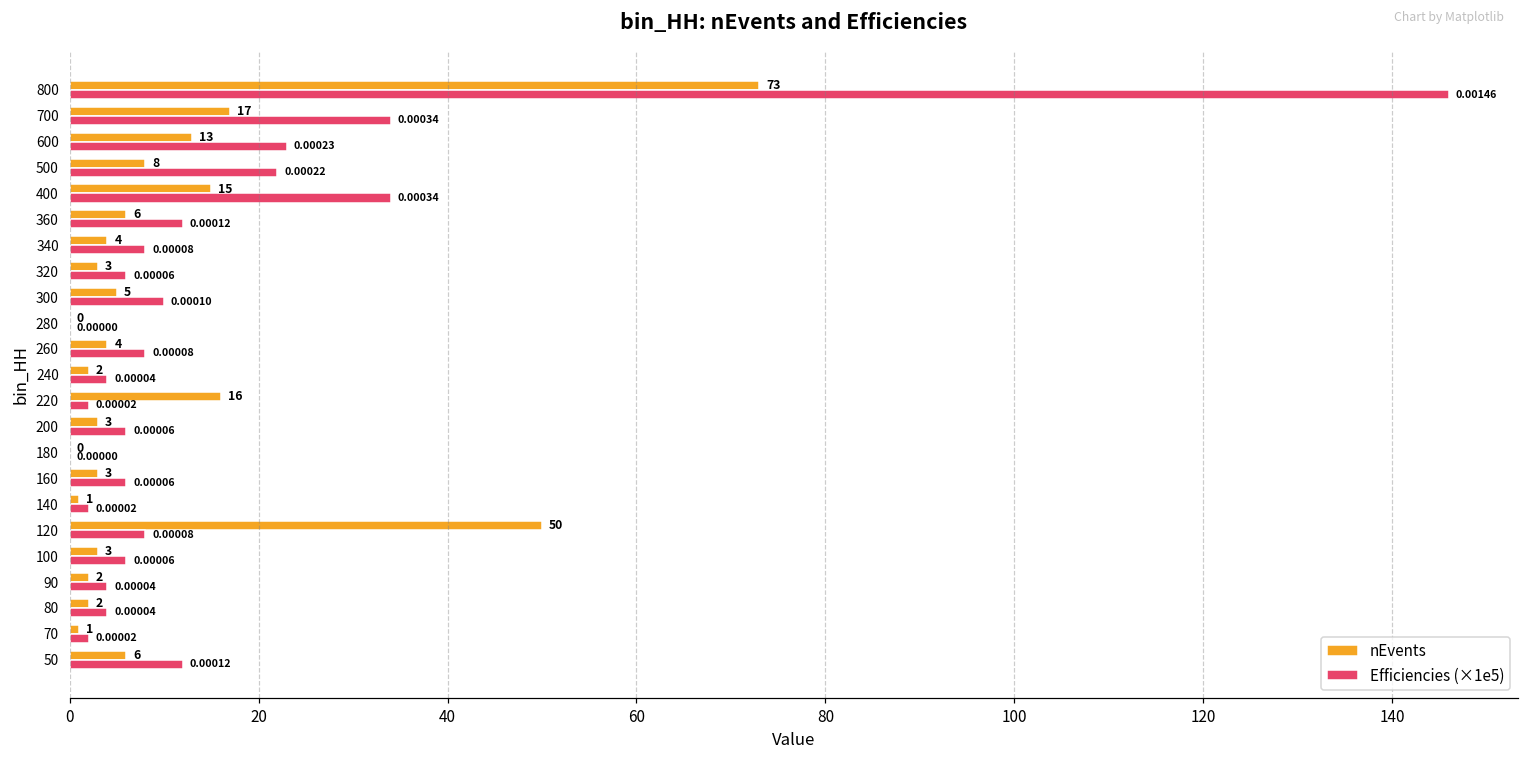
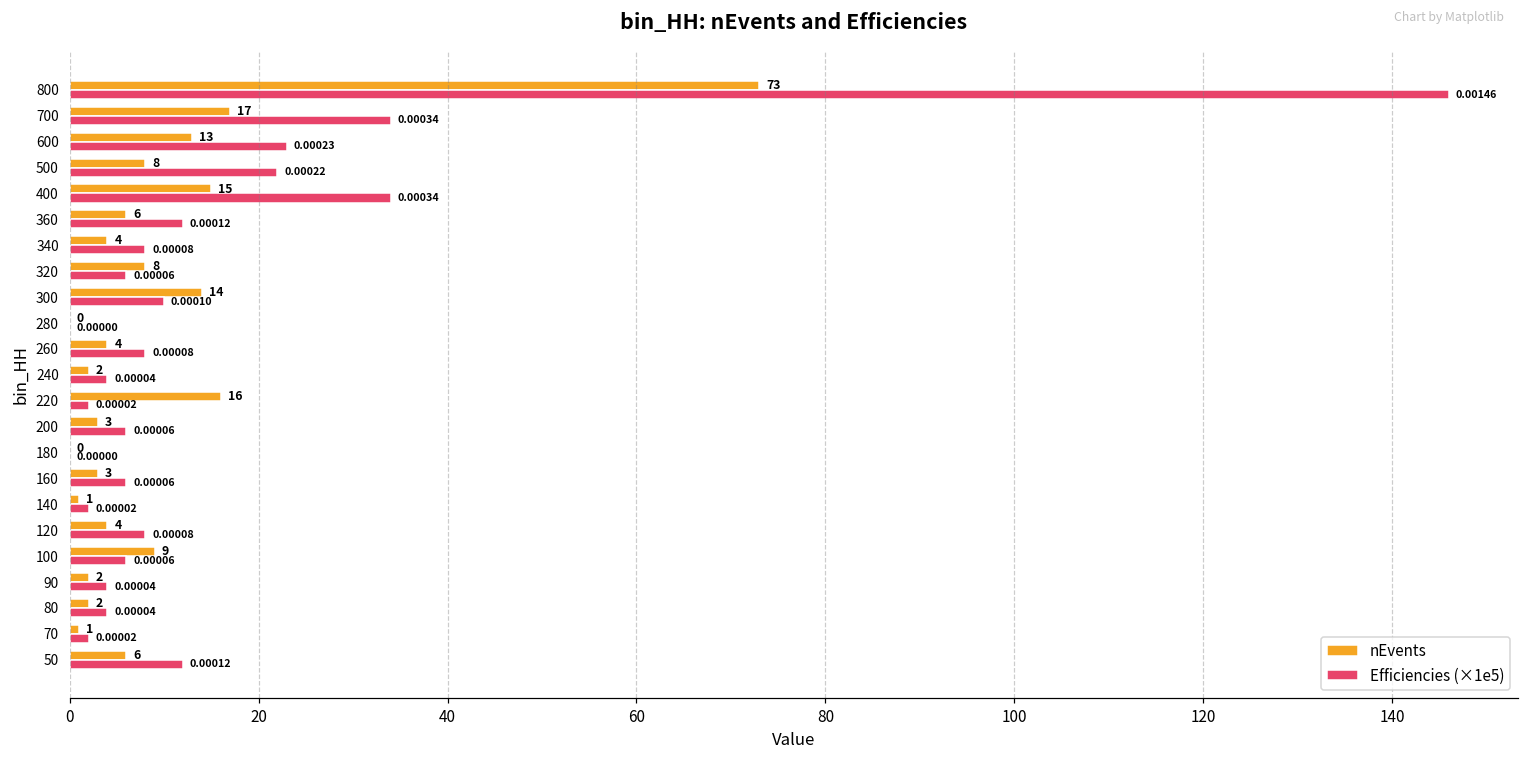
nEvents, 320: 3 -> 8
nEvents, 300: 5 -> 14
nEvents, 120: 50 -> 4
nEvents, 100: 3 -> 9
